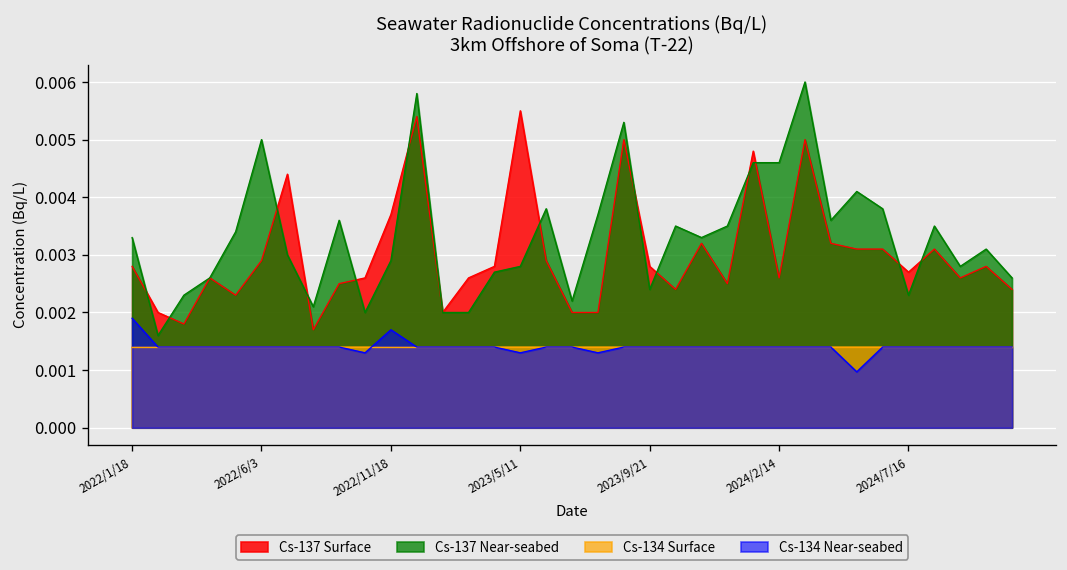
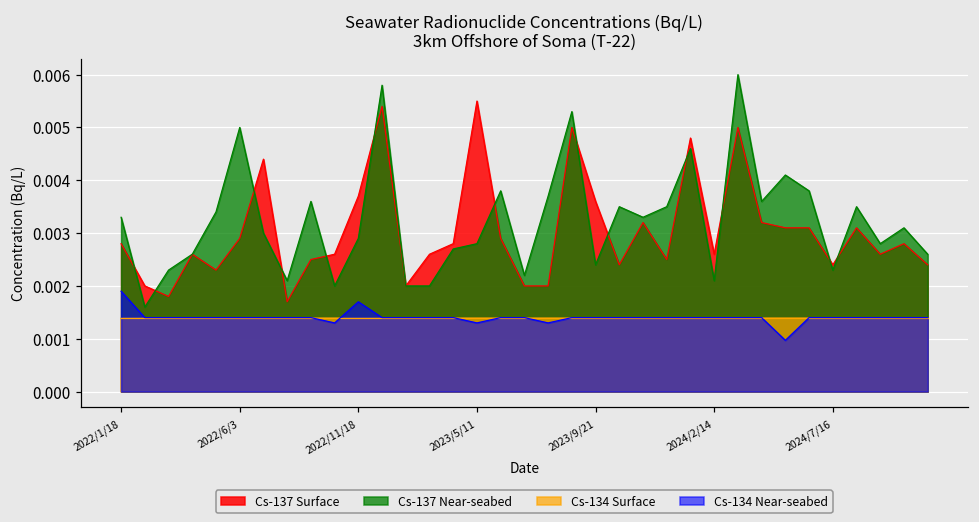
Cs-137 Surface, 2023/9/21: 0.0028 -> 0.0036
Cs-137 Near-seabed, 2024/2/14: 0.0046 -> 0.0021
Cs-137 Surface, 2024/7/16: 0.0027 -> 0.0024
